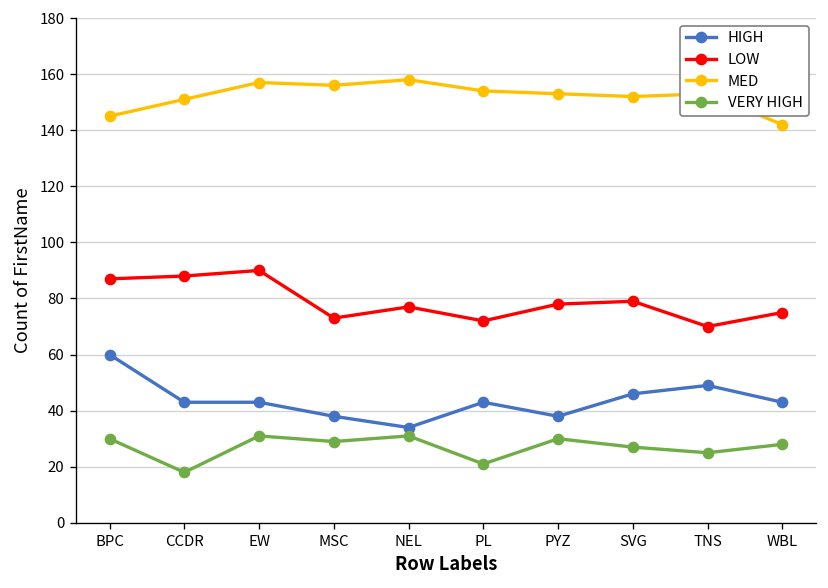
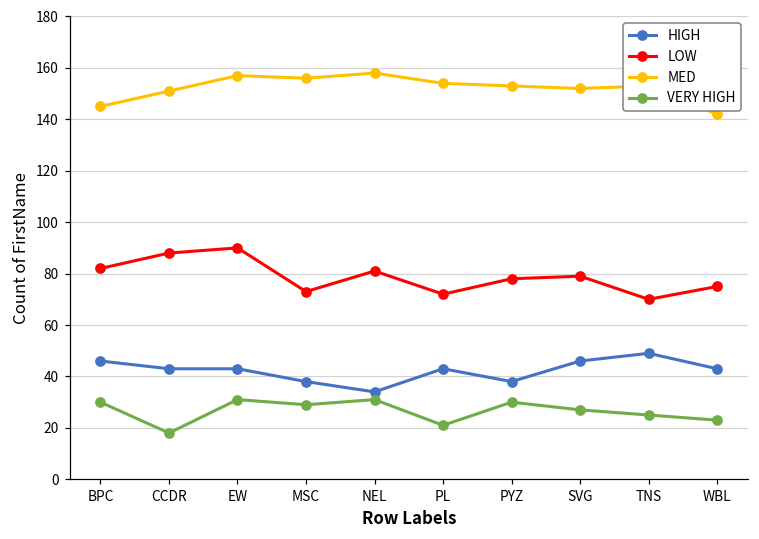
HIGH, BPC: 60 -> 46
LOW, BPC: 87 -> 82
LOW, NEL: 77 -> 81
VERY HIGH, WBL: 28 -> 23
